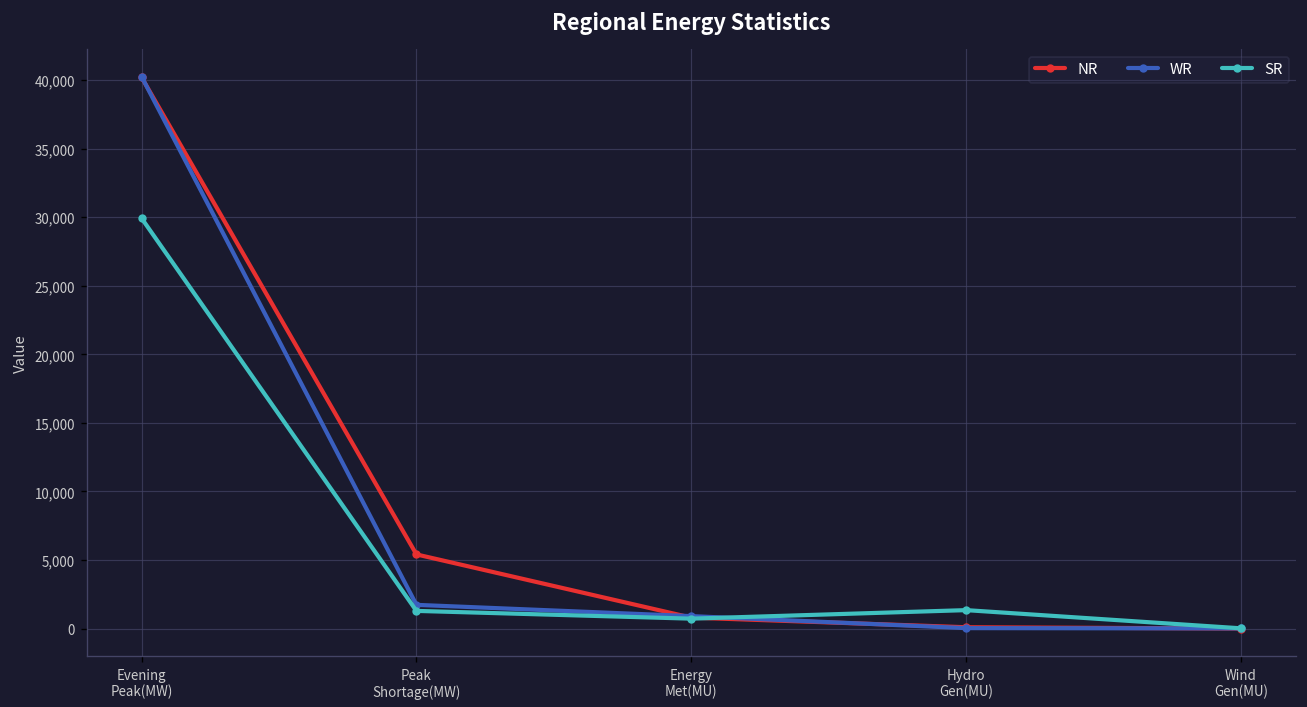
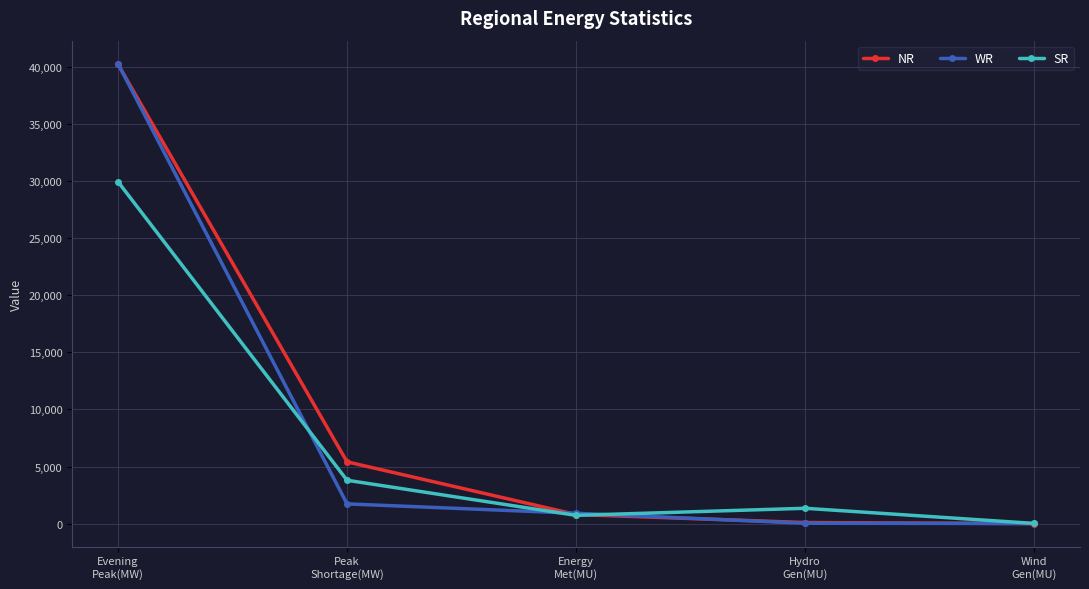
SR, Peak Shortage(MW): 1,300 -> 3,800
